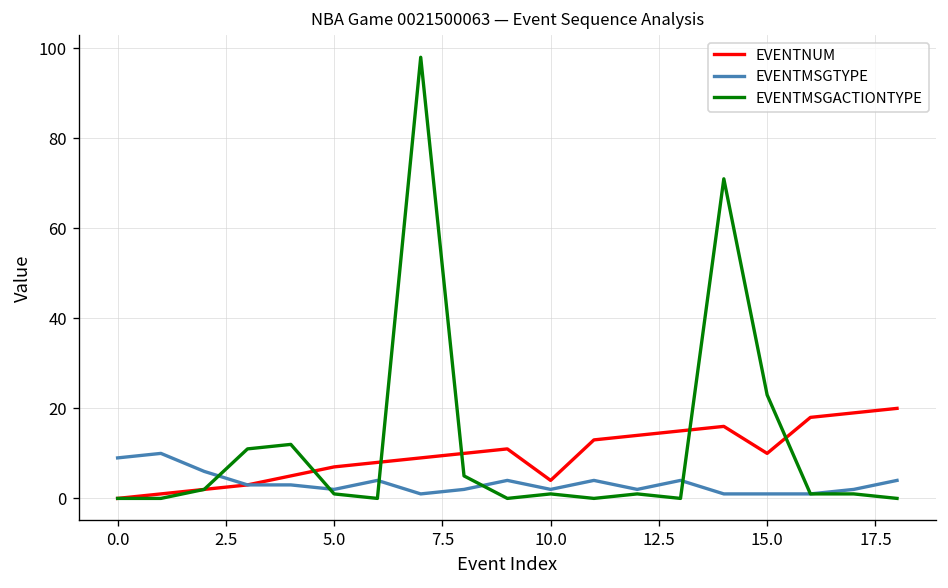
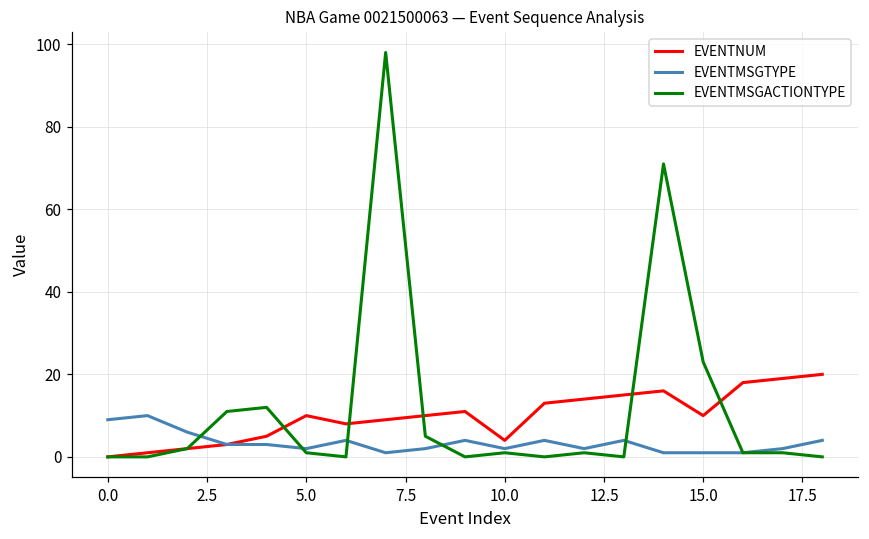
EVENTNUM, 5.0: 7 -> 10
